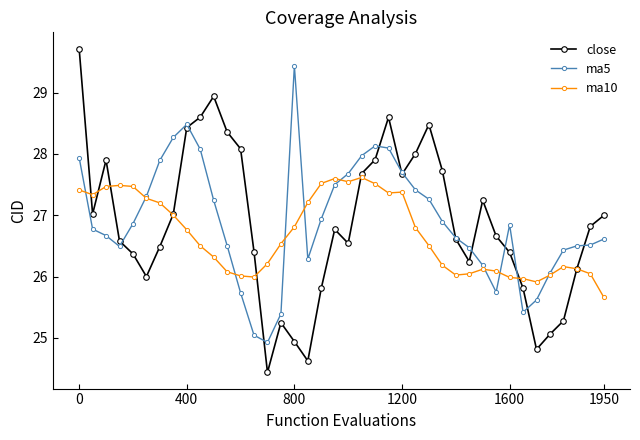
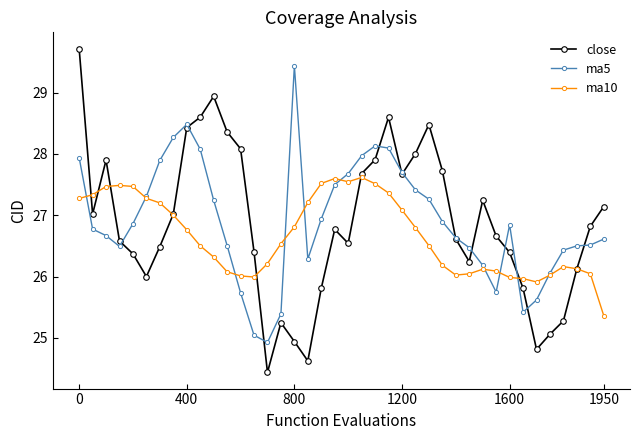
ma10, 0: 27.4 -> 27.3
ma10, 1200: 27.4 -> 27.1
close, 1950: 27.0 -> 27.1
ma10, 1950: 25.7 -> 25.4
